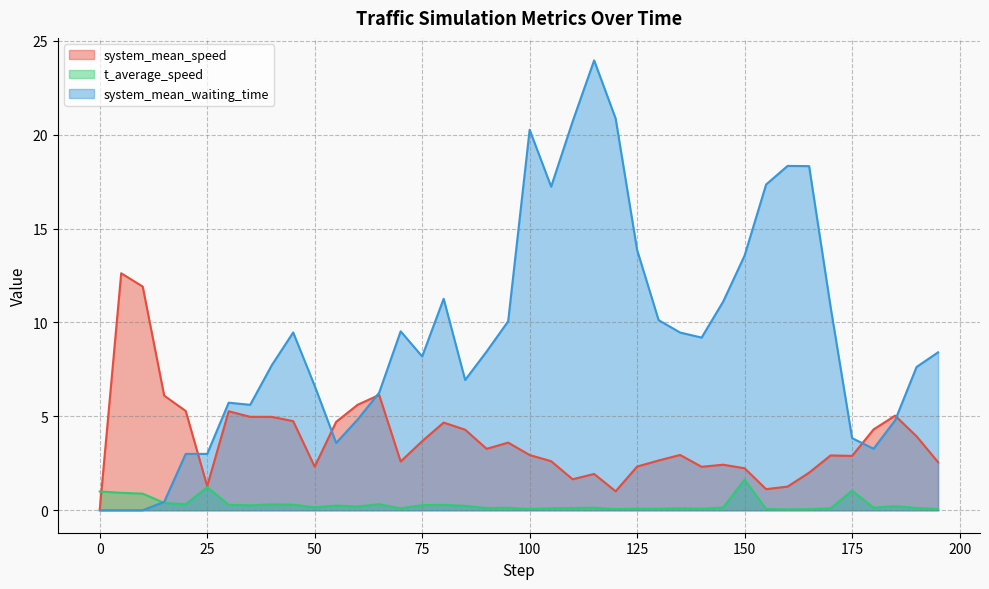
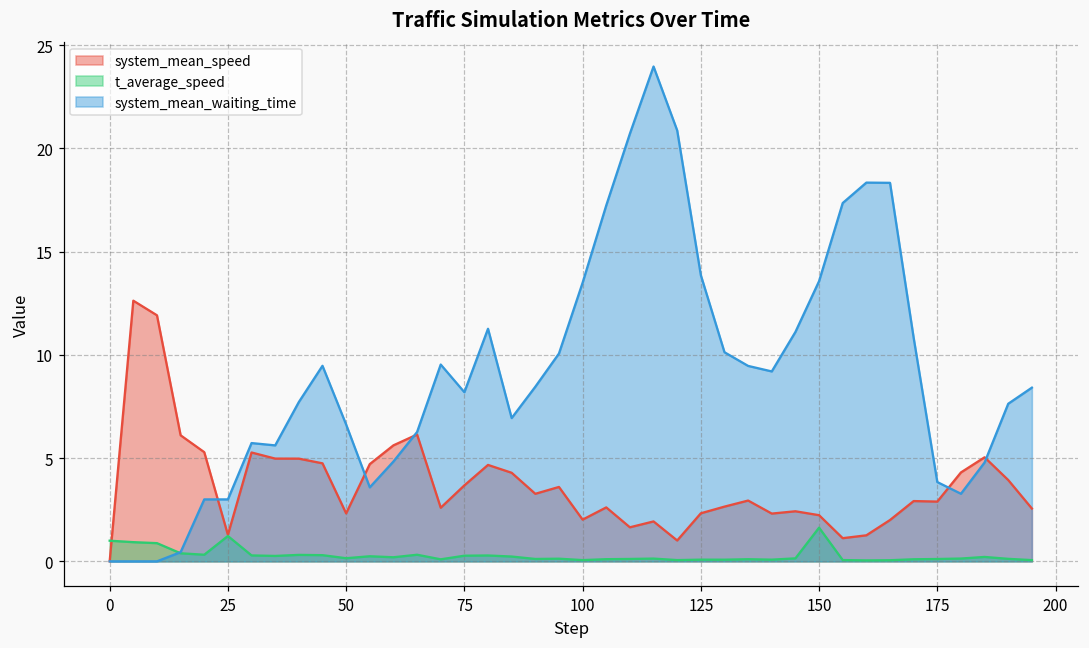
system_mean_speed, 100: 2.9 -> 2.0
system_mean_waiting_time, 100: 20.3 -> 13.5
t_average_speed, 175: 1.0 -> 0.1
